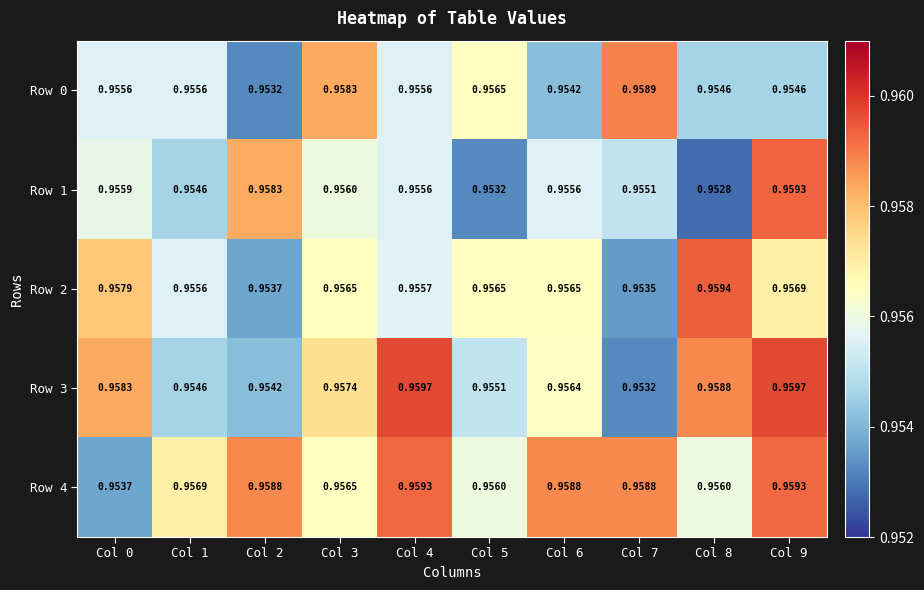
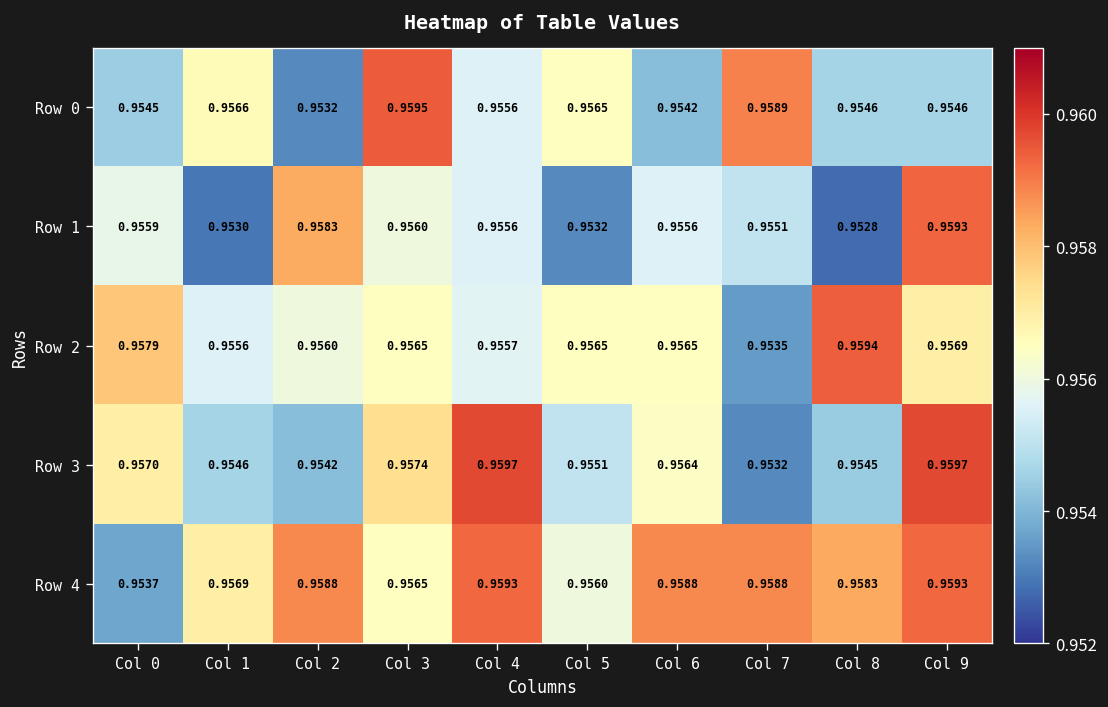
Row 0, Col 0: 0.9556 -> 0.9545
Row 0, Col 1: 0.9556 -> 0.9566
Row 0, Col 3: 0.9583 -> 0.9595
Row 1, Col 1: 0.9546 -> 0.9530
Row 2, Col 2: 0.9537 -> 0.9560
Row 3, Col 0: 0.9583 -> 0.9570
Row 3, Col 8: 0.9588 -> 0.9545
Row 4, Col 8: 0.9560 -> 0.9583
